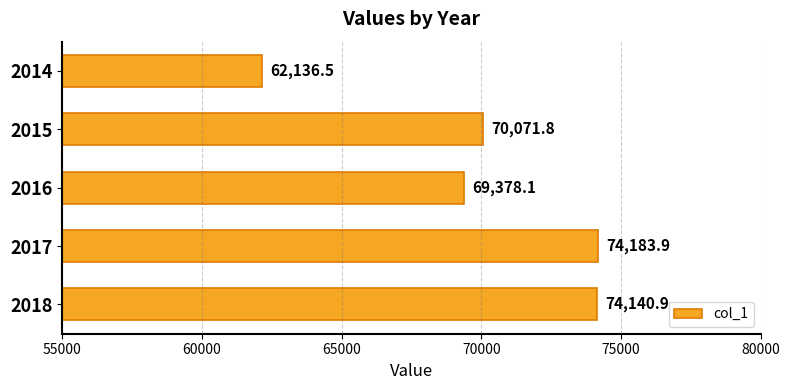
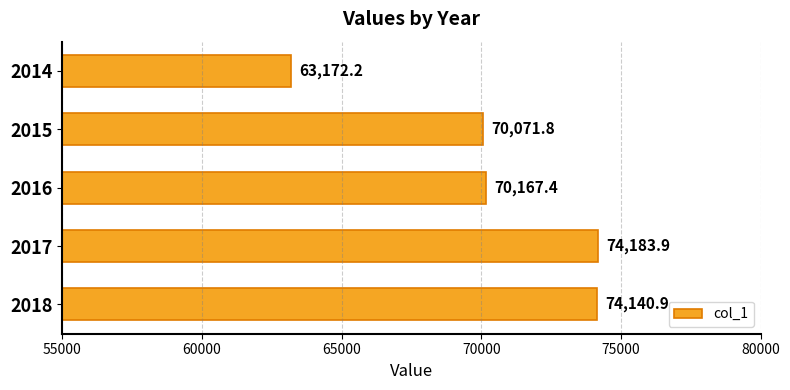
2014: 62,136.5 -> 63,172.2
2016: 69,378.1 -> 70,167.4
